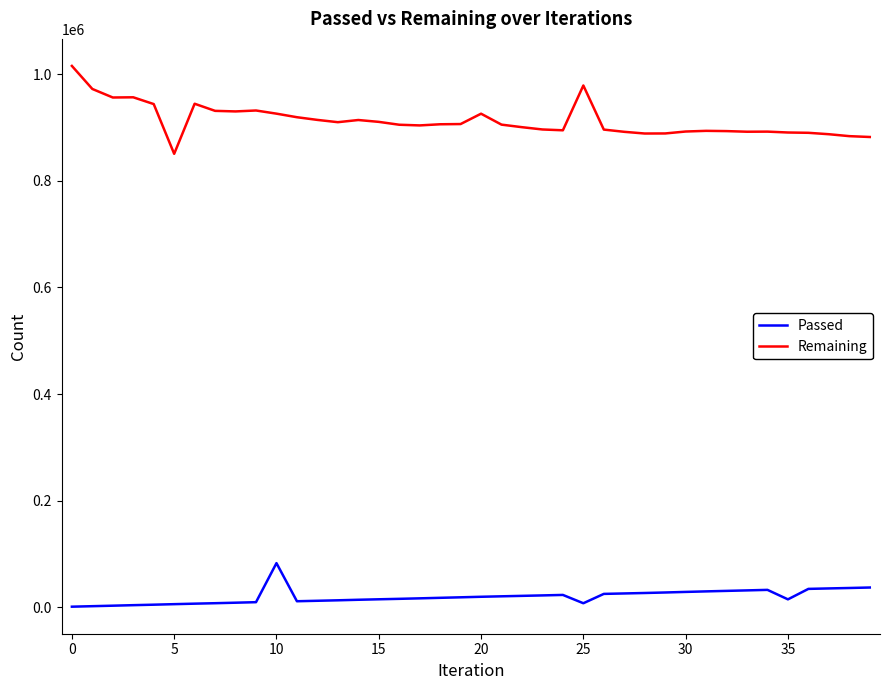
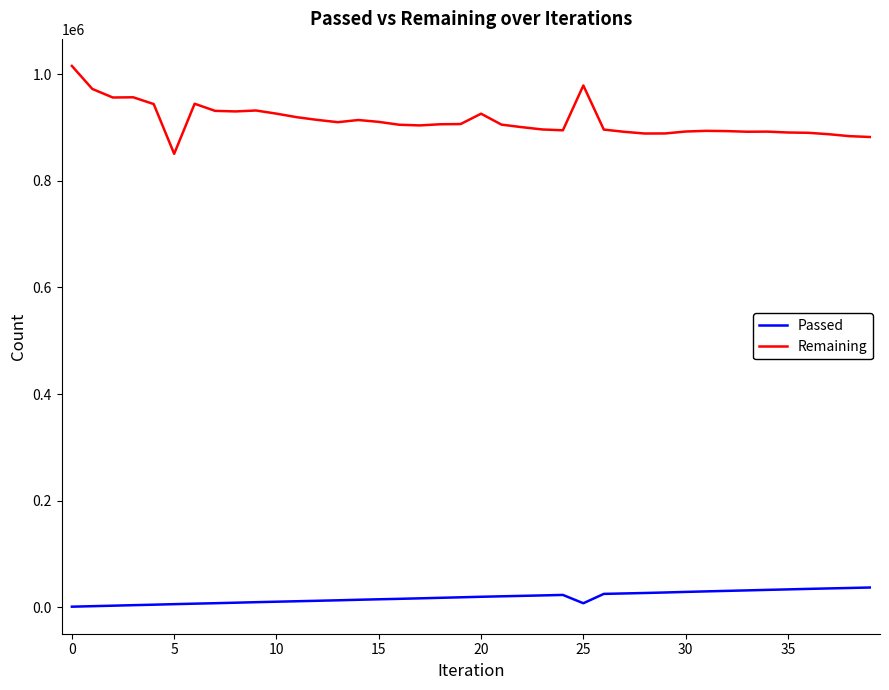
Passed, 10: 80000 -> 10000
Passed, 35: 10000 -> 30000
